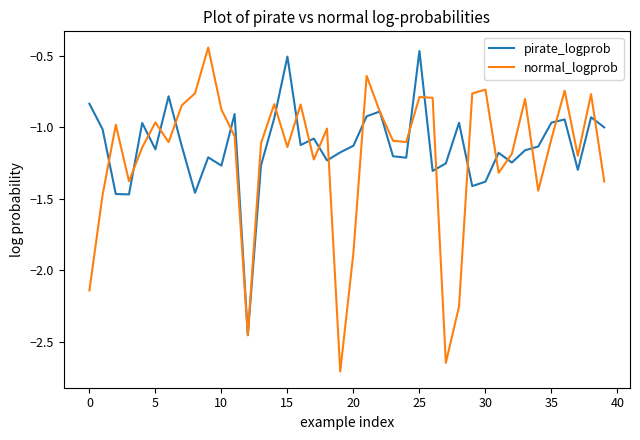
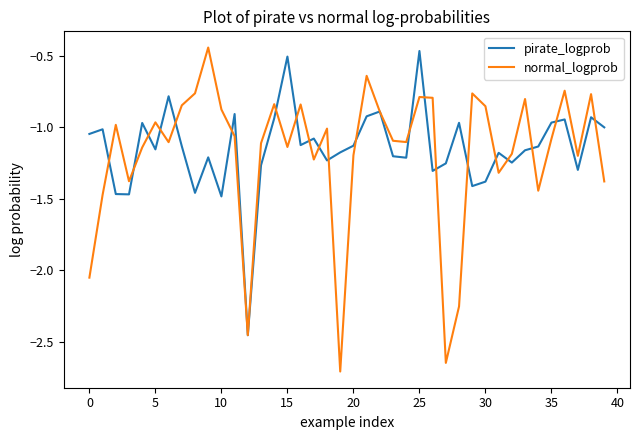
pirate_logprob, 0: -0.84 -> -1.05
normal_logprob, 0: -2.14 -> -2.05
pirate_logprob, 10: -1.27 -> -1.48
normal_logprob, 20: -1.88 -> -1.20
normal_logprob, 30: -0.74 -> -0.85
